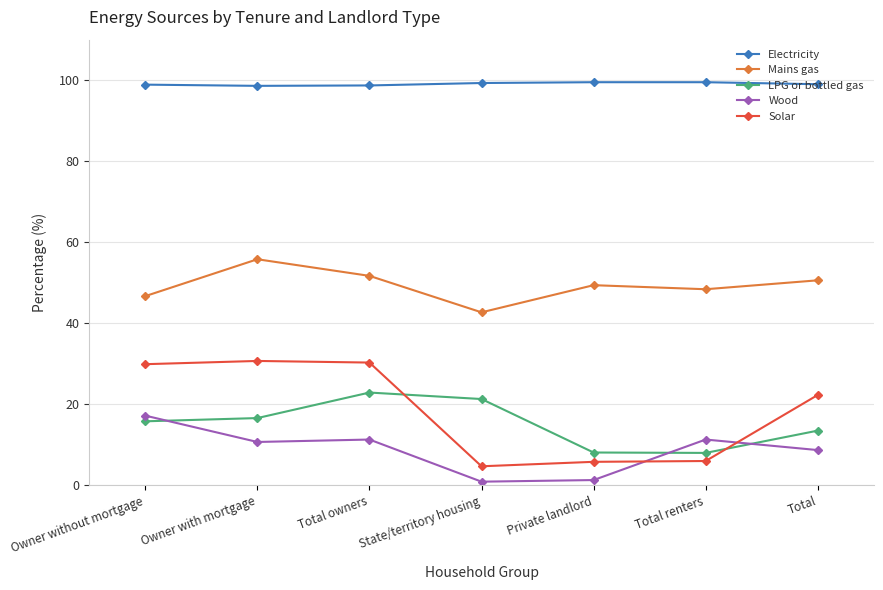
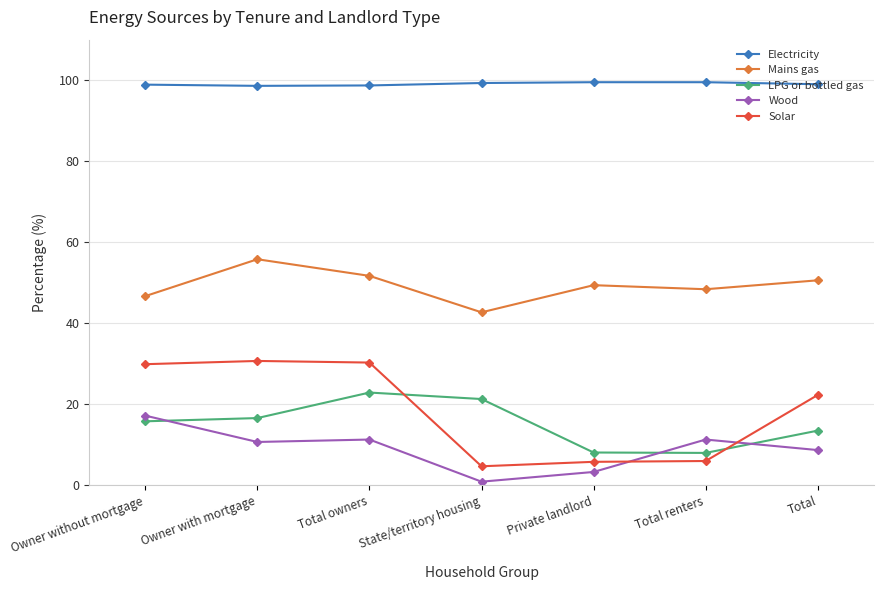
Wood, Private landlord: 1 -> 3
